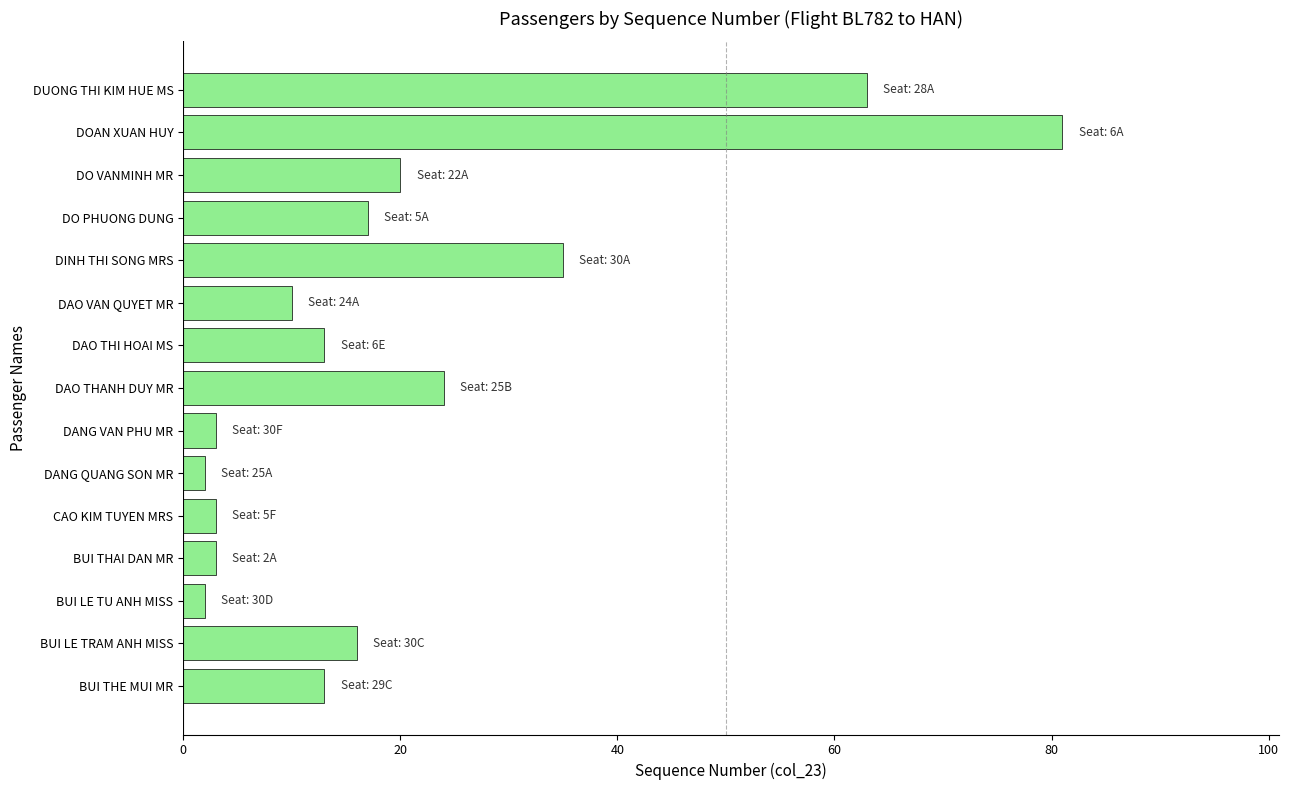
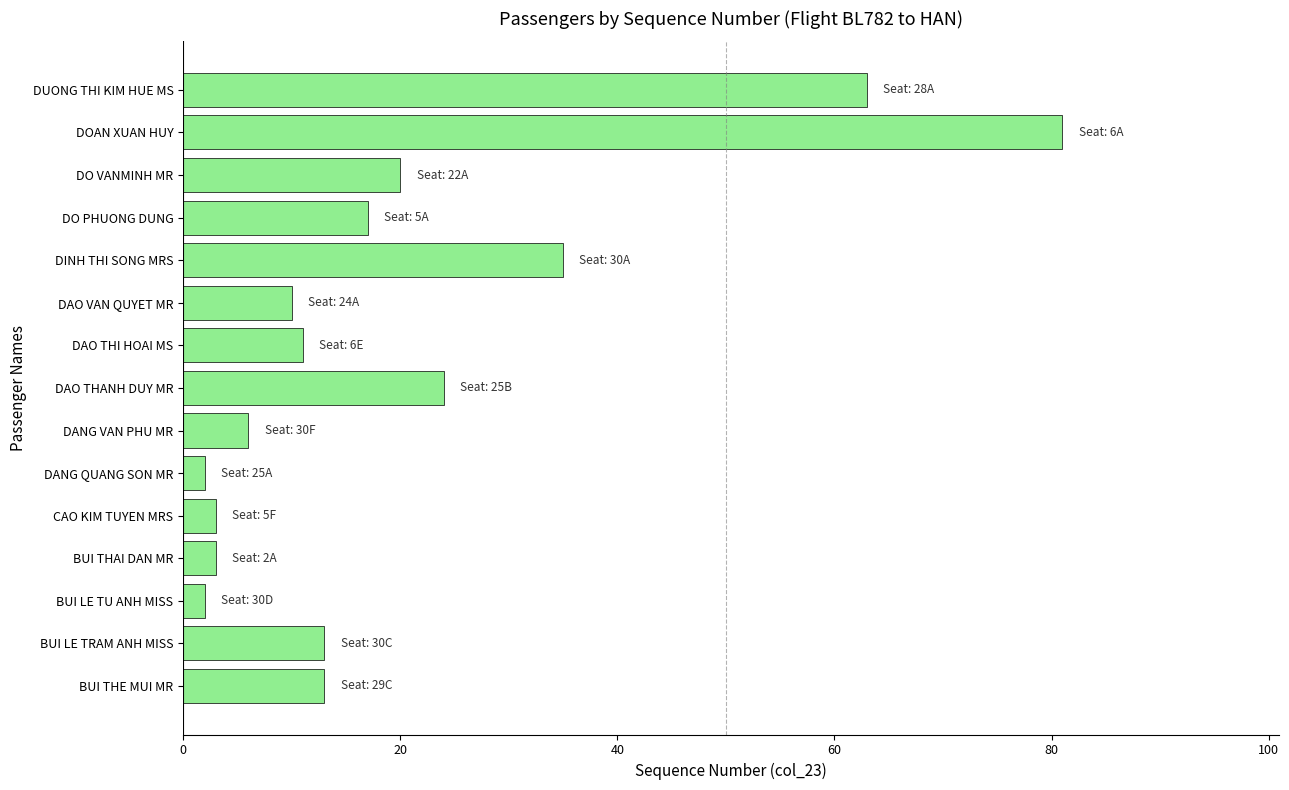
DAO THI HOAI MS: 13 -> 11
DANG VAN PHU MR: 3 -> 6
BUI LE TRAM ANH MISS: 16 -> 13
